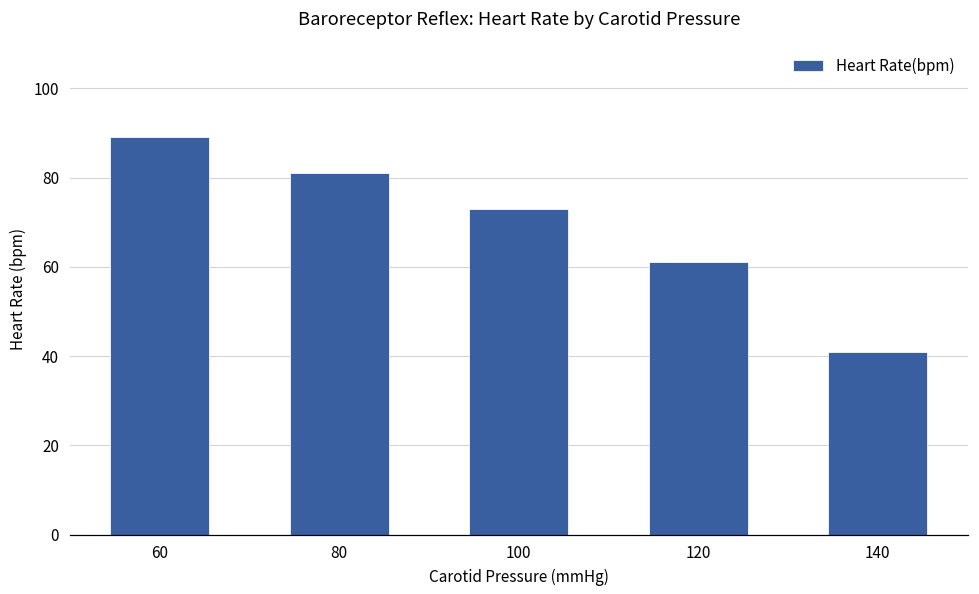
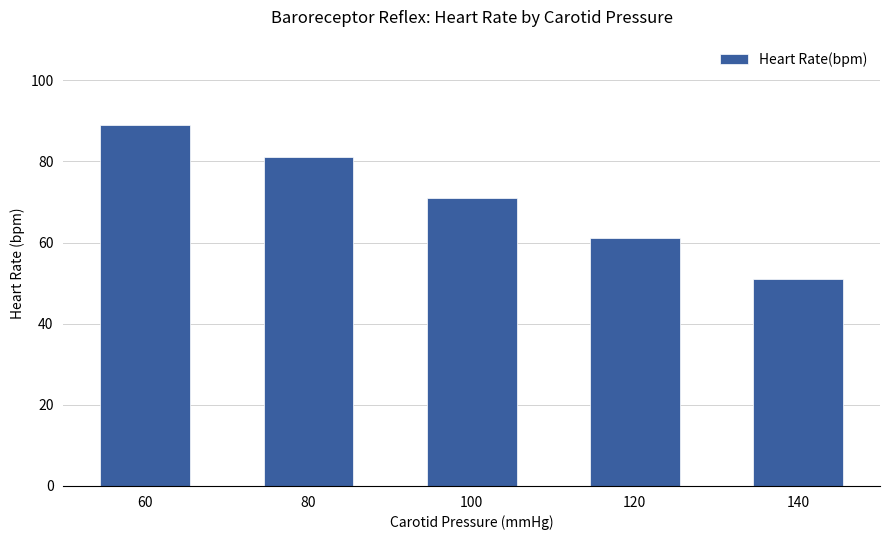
100: 73 -> 71
140: 41 -> 51
